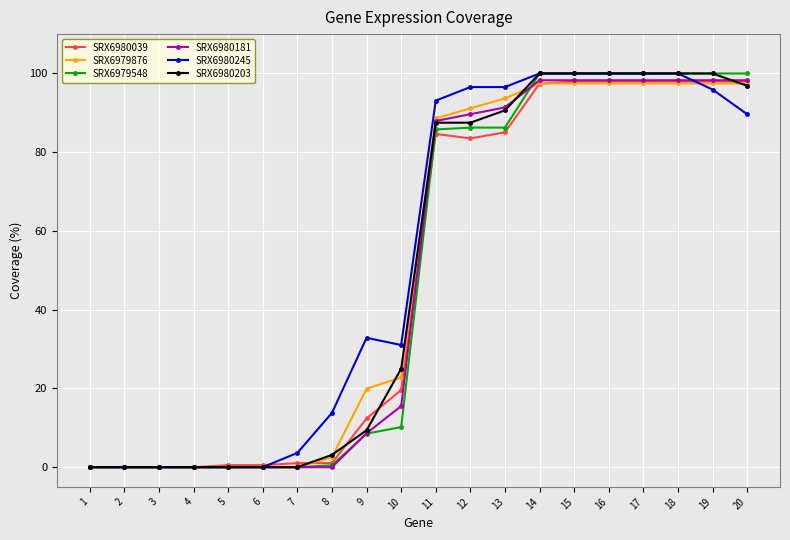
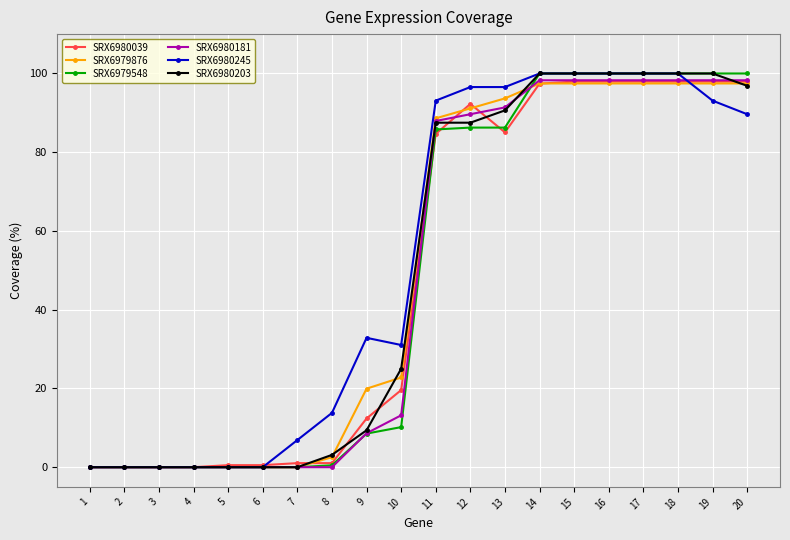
SRX6980245, 7: 4 -> 7
SRX6980181, 10: 16 -> 13
SRX6980039, 12: 84 -> 92
SRX6980245, 19: 96 -> 93
